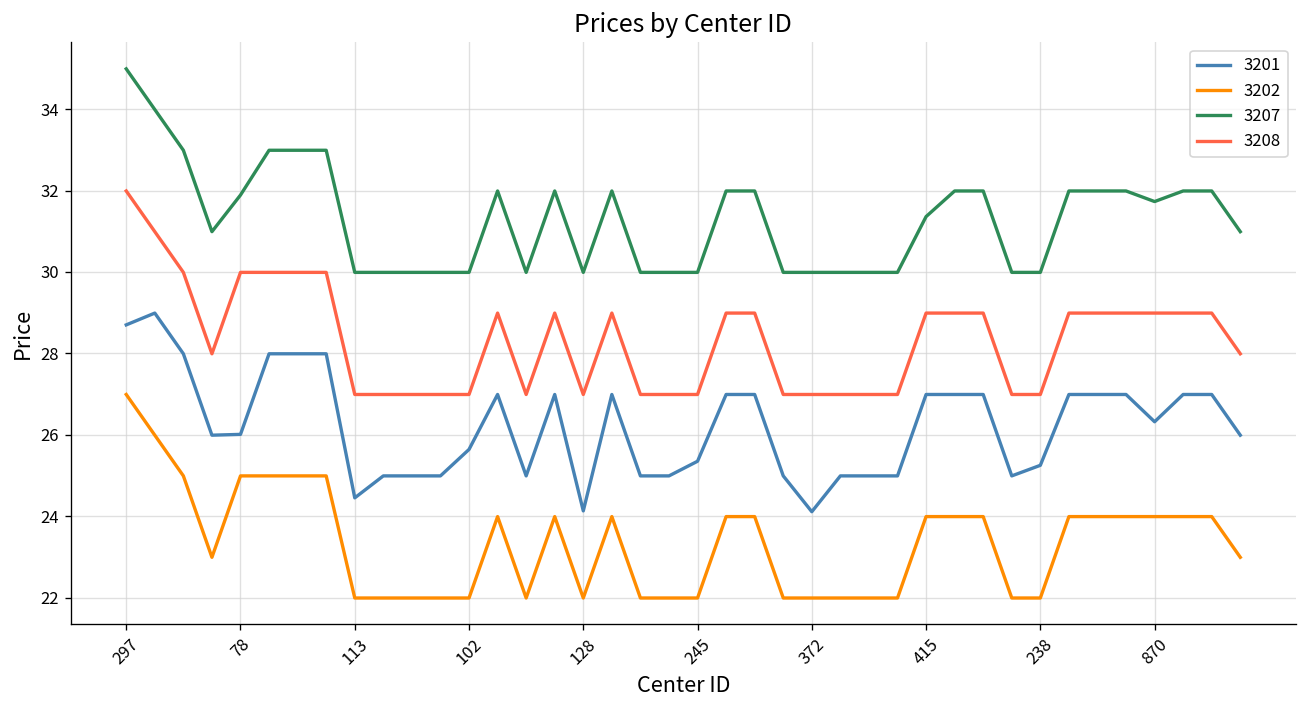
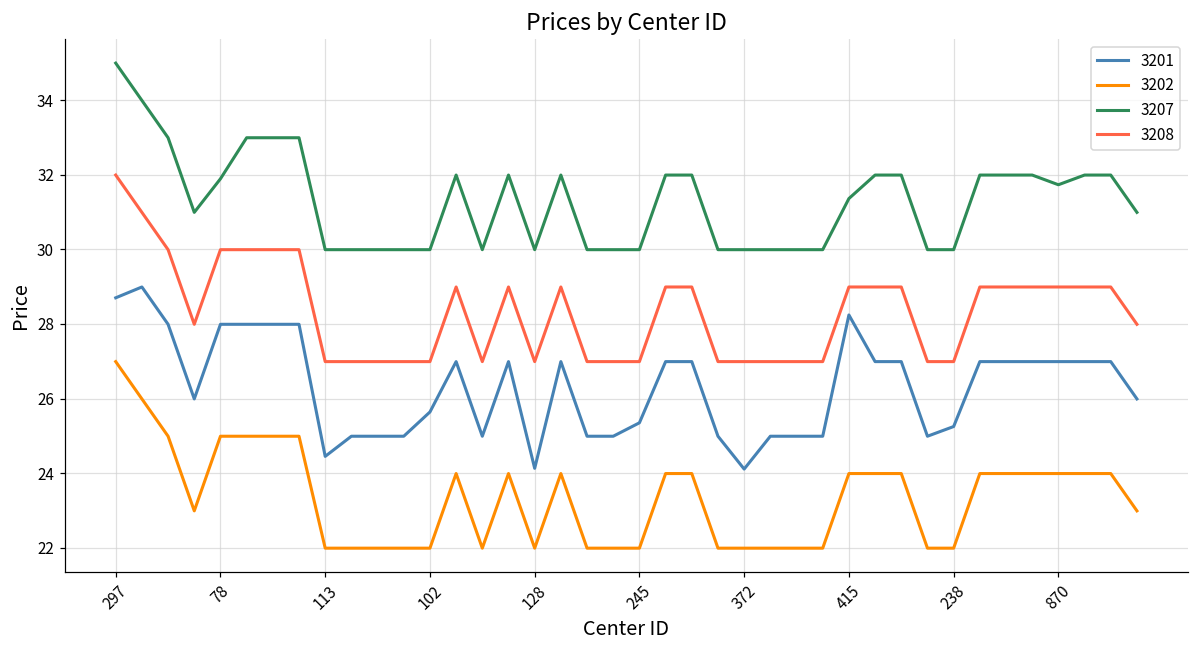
3201, 78: 26.0 -> 28.0
3201, 415: 27.0 -> 28.2
3201, 870: 26.3 -> 27.0
